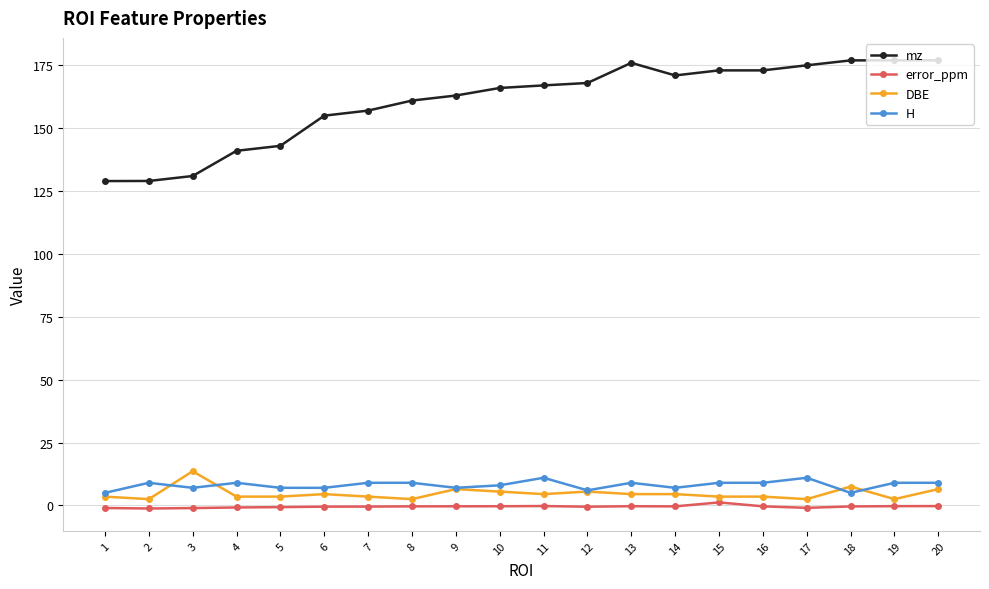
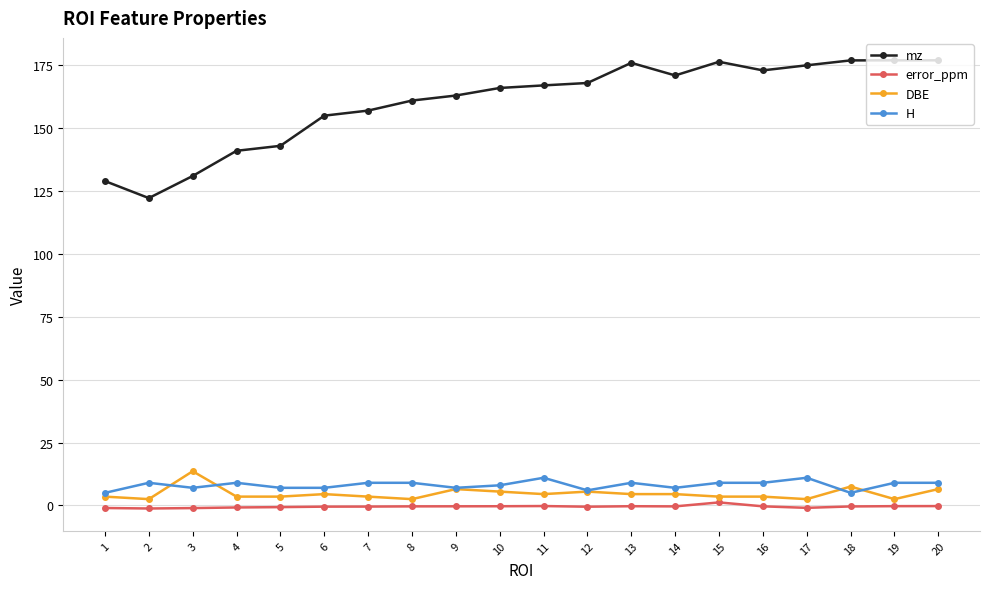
mz, 2: 129 -> 122
mz, 15: 173 -> 176
